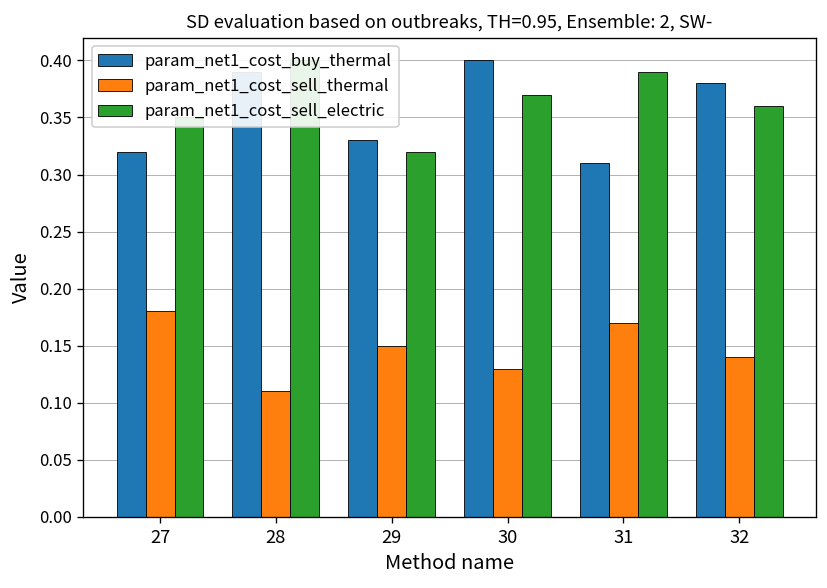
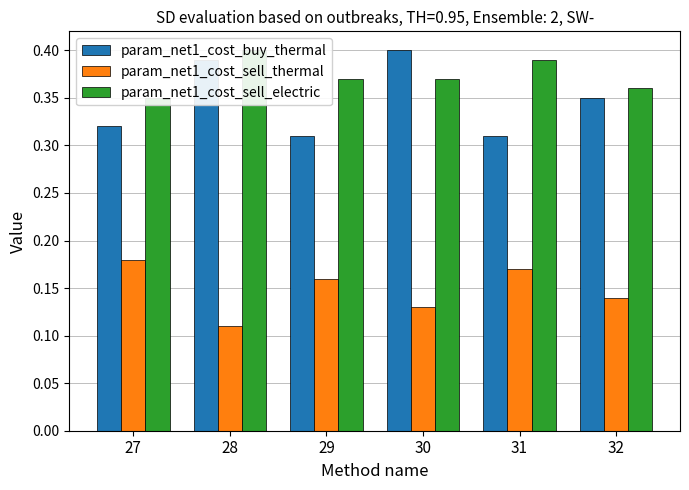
param_net1_cost_buy_thermal, 29: 0.33 -> 0.31
param_net1_cost_sell_thermal, 29: 0.15 -> 0.16
param_net1_cost_sell_electric, 29: 0.32 -> 0.37
param_net1_cost_buy_thermal, 32: 0.38 -> 0.35
